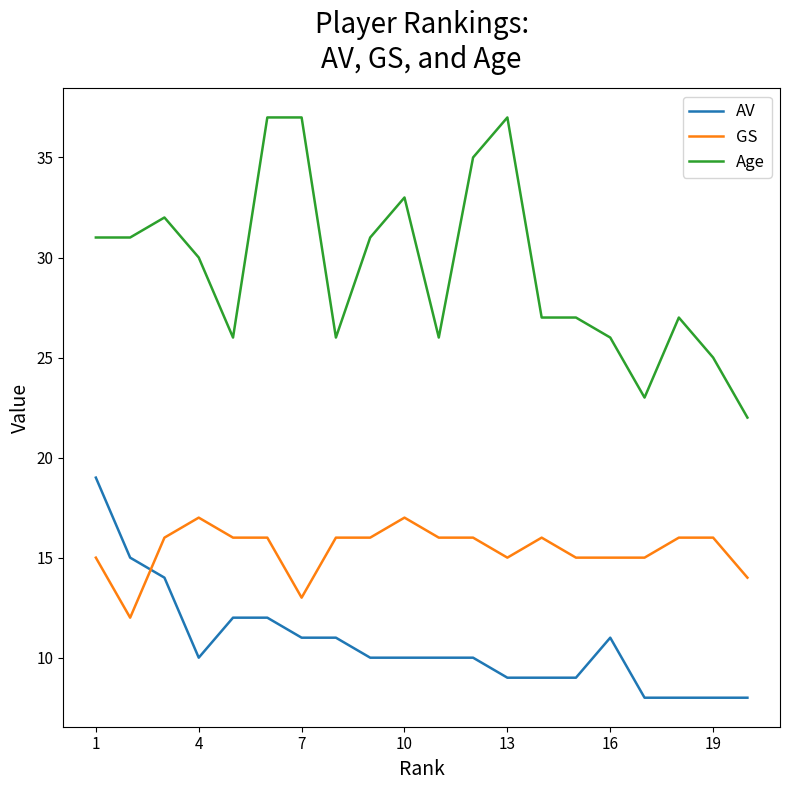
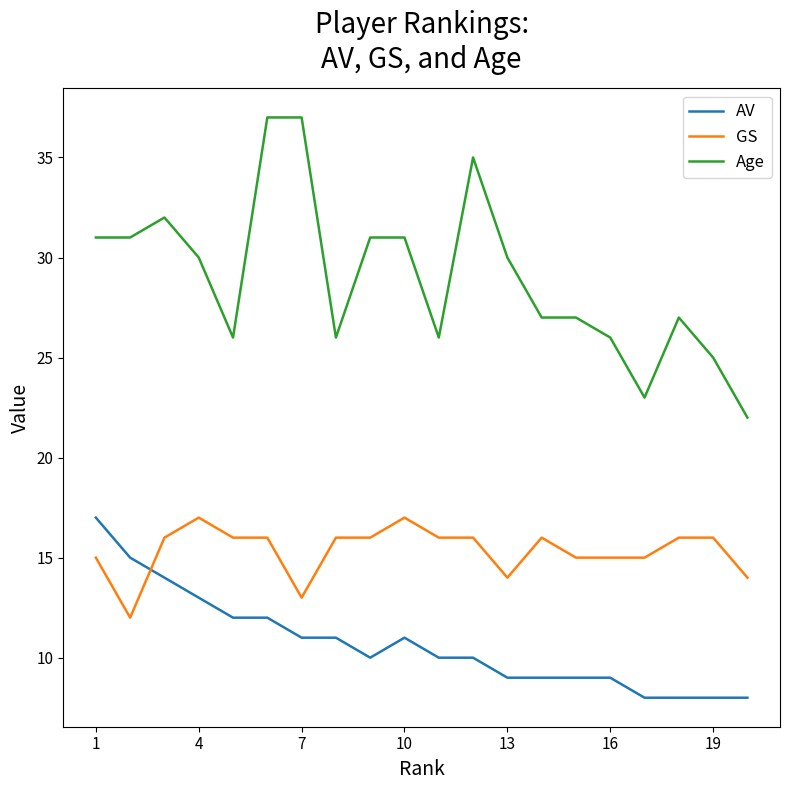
AV, 1: 19 -> 17
AV, 4: 10 -> 13
AV, 10: 10 -> 11
Age, 10: 33 -> 31
GS, 13: 15 -> 14
Age, 13: 37 -> 30
AV, 16: 11 -> 9
